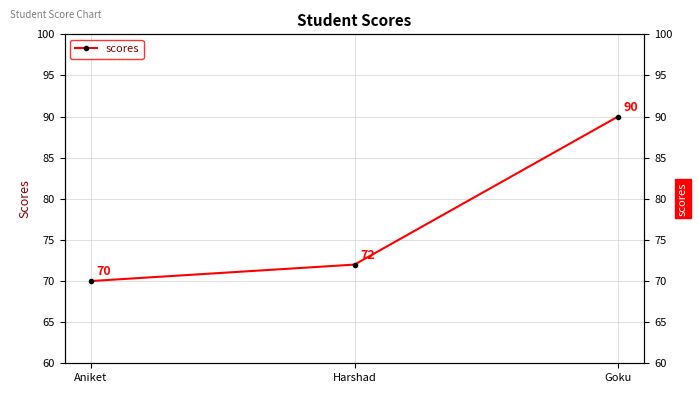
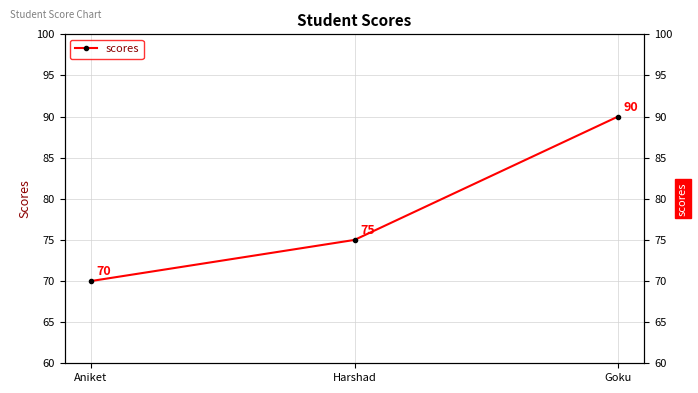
Harshad: 72 -> 75
